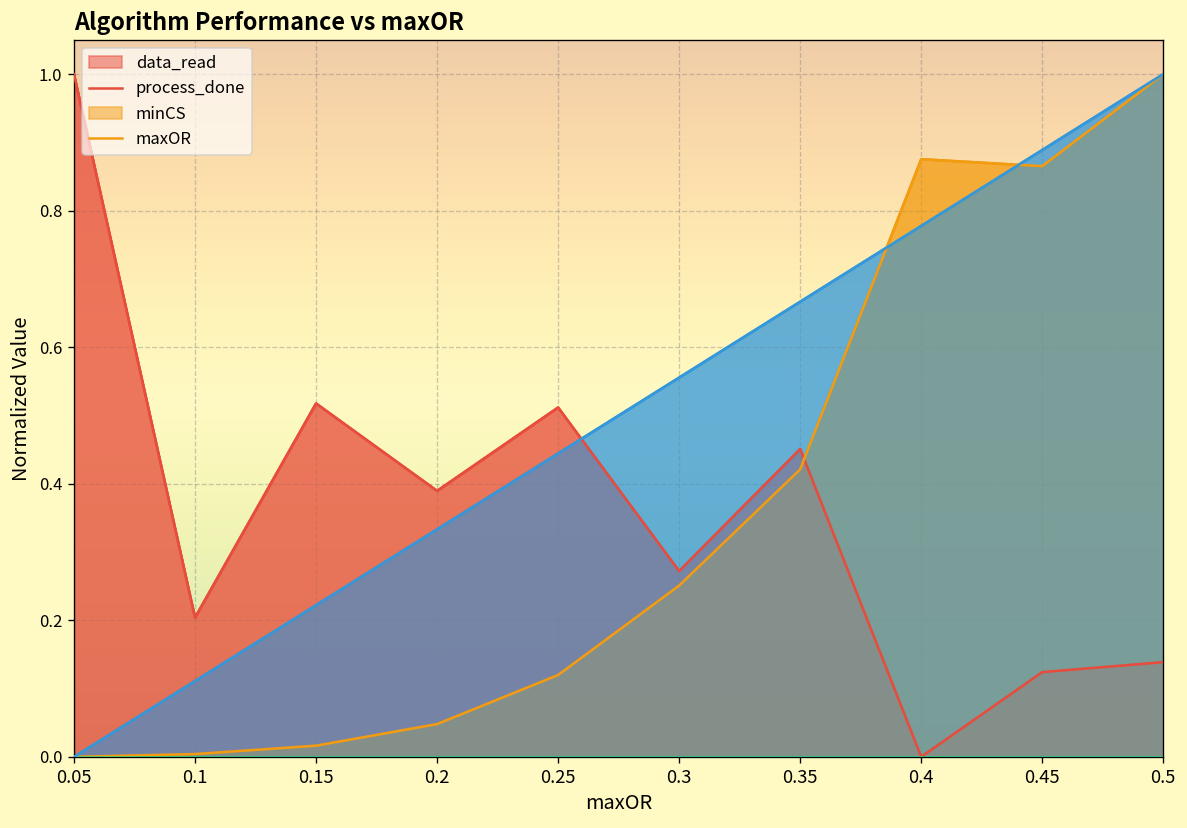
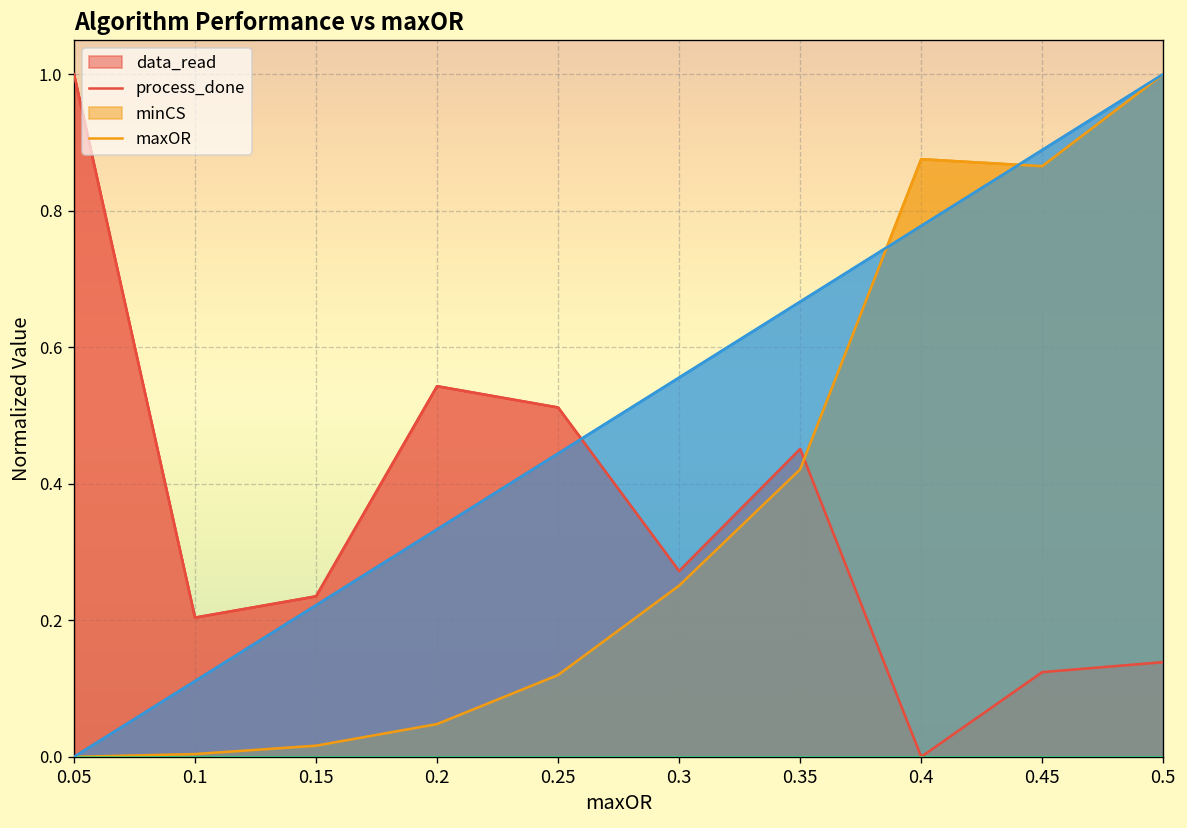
data_read, 0.15: 0.52 -> 0.24
data_read, 0.2: 0.39 -> 0.54
